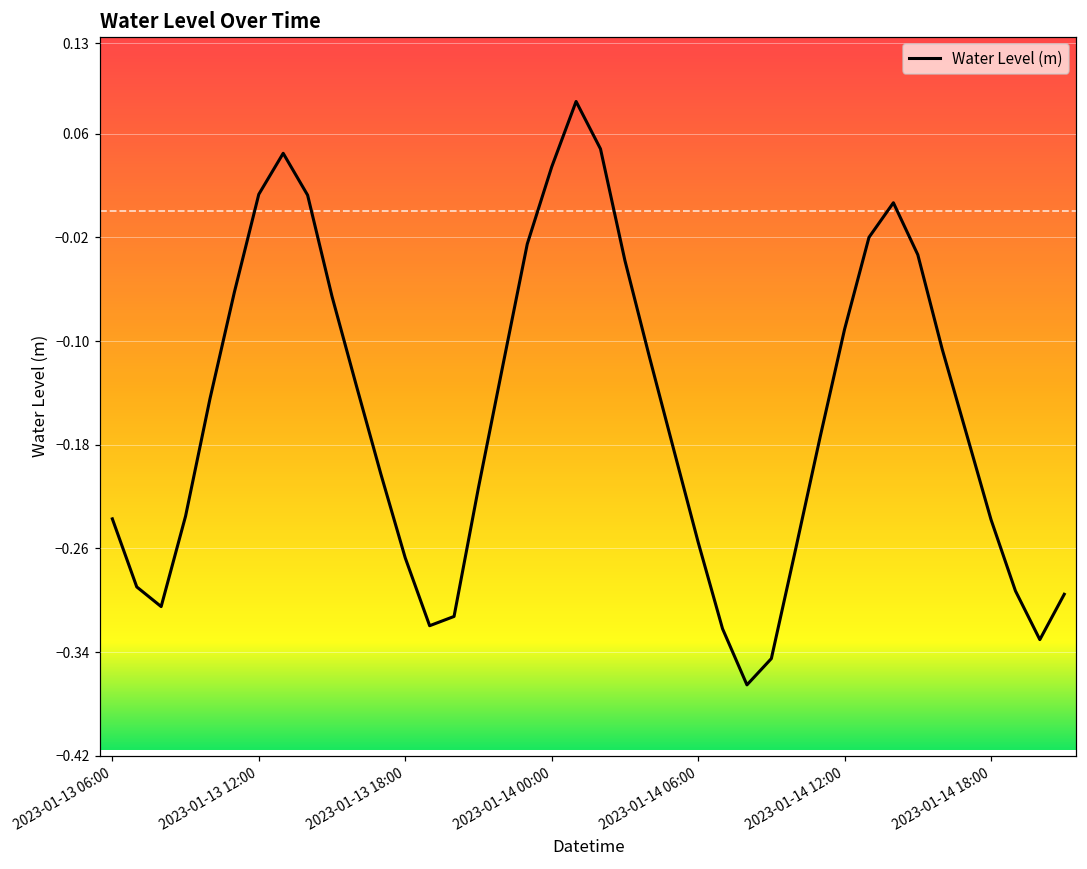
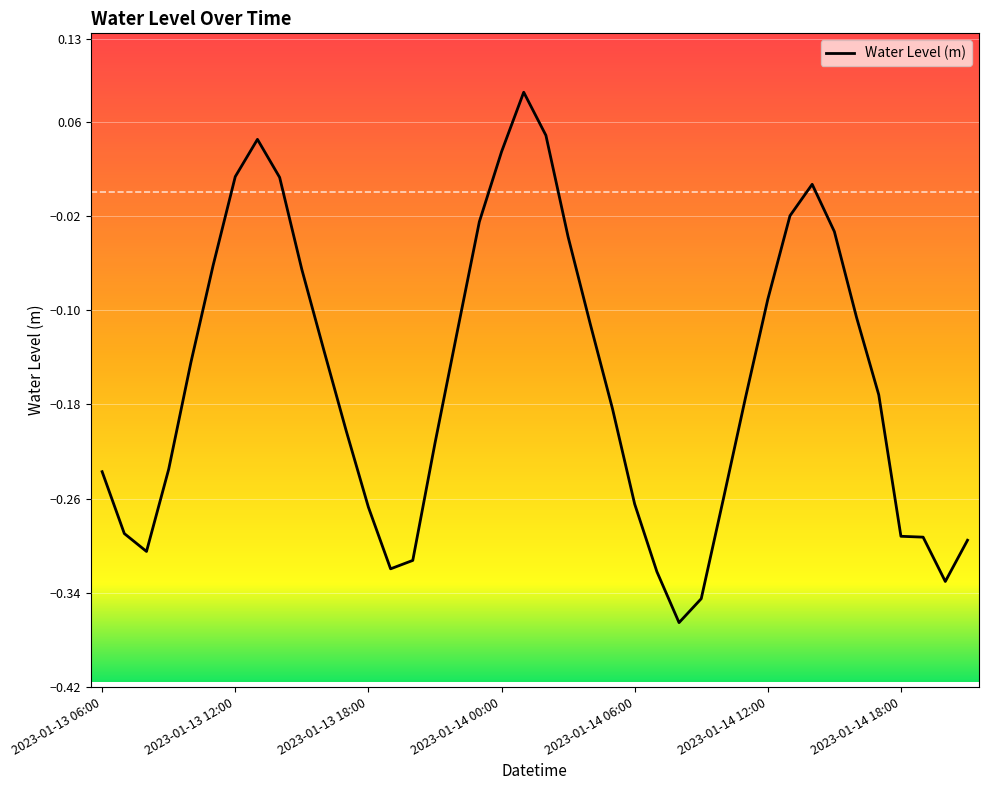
2023-01-14 06:00: -0.255 -> -0.265
2023-01-14 18:00: -0.238 -> -0.292
